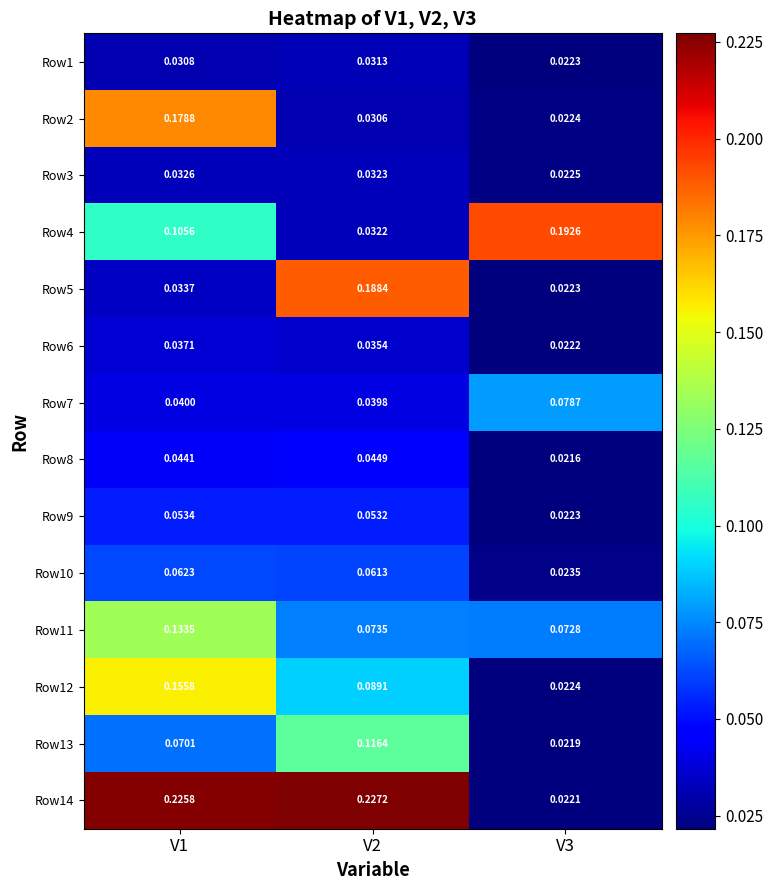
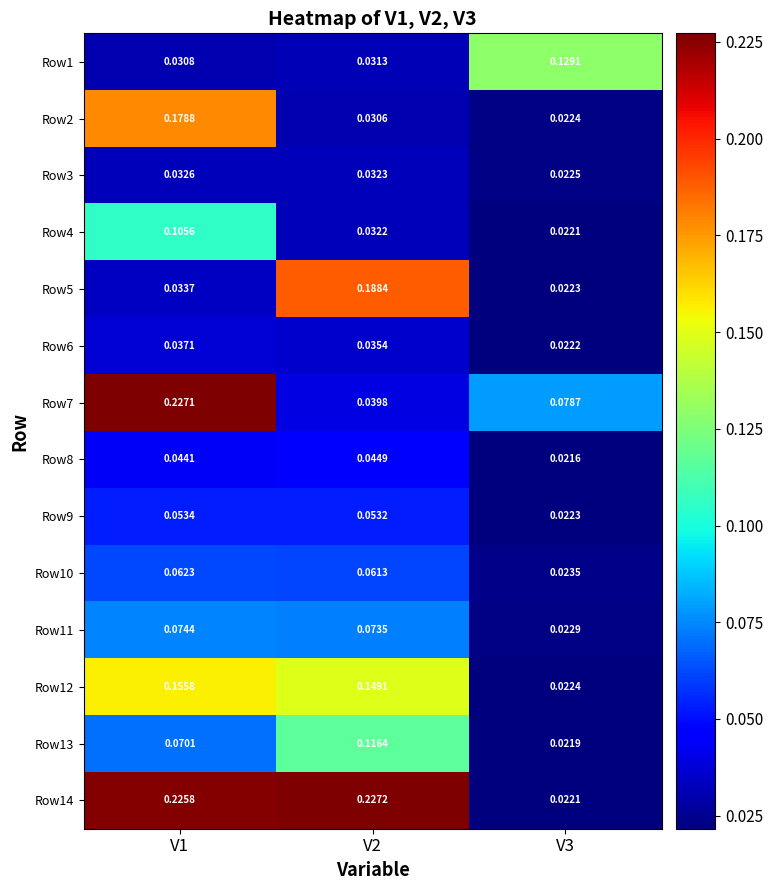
Row1, V3: 0.0223 -> 0.1291
Row4, V3: 0.1926 -> 0.0221
Row7, V1: 0.0400 -> 0.2271
Row11, V1: 0.1335 -> 0.0744
Row11, V3: 0.0728 -> 0.0229
Row12, V2: 0.0891 -> 0.1491
